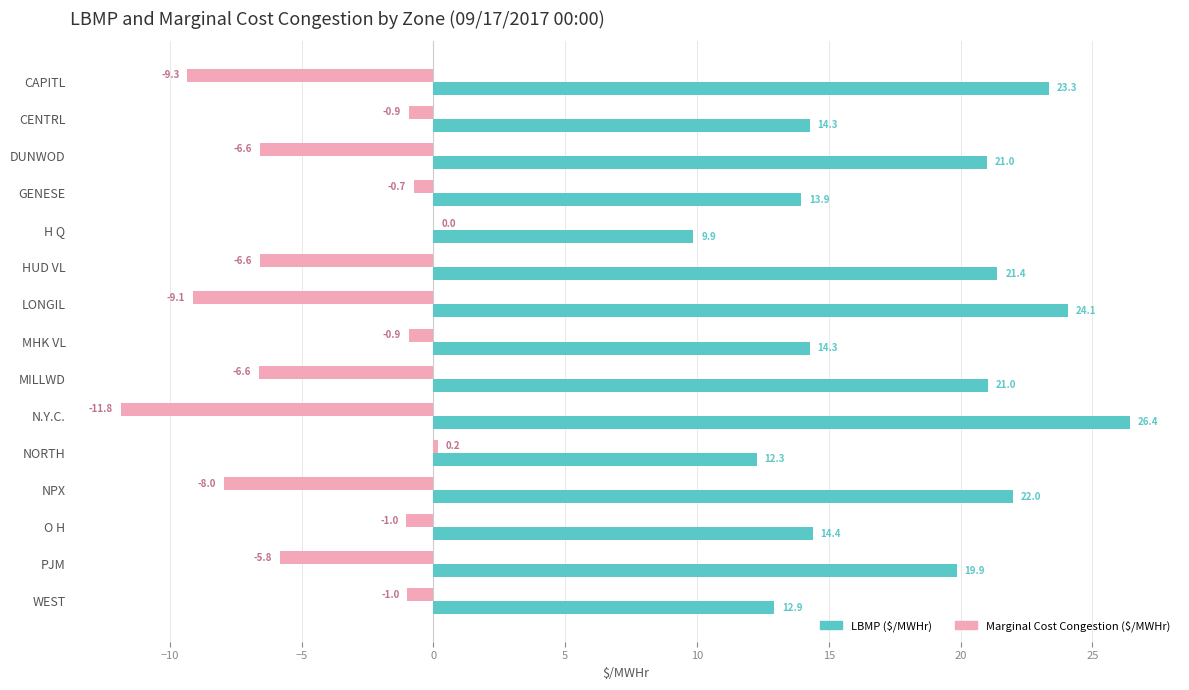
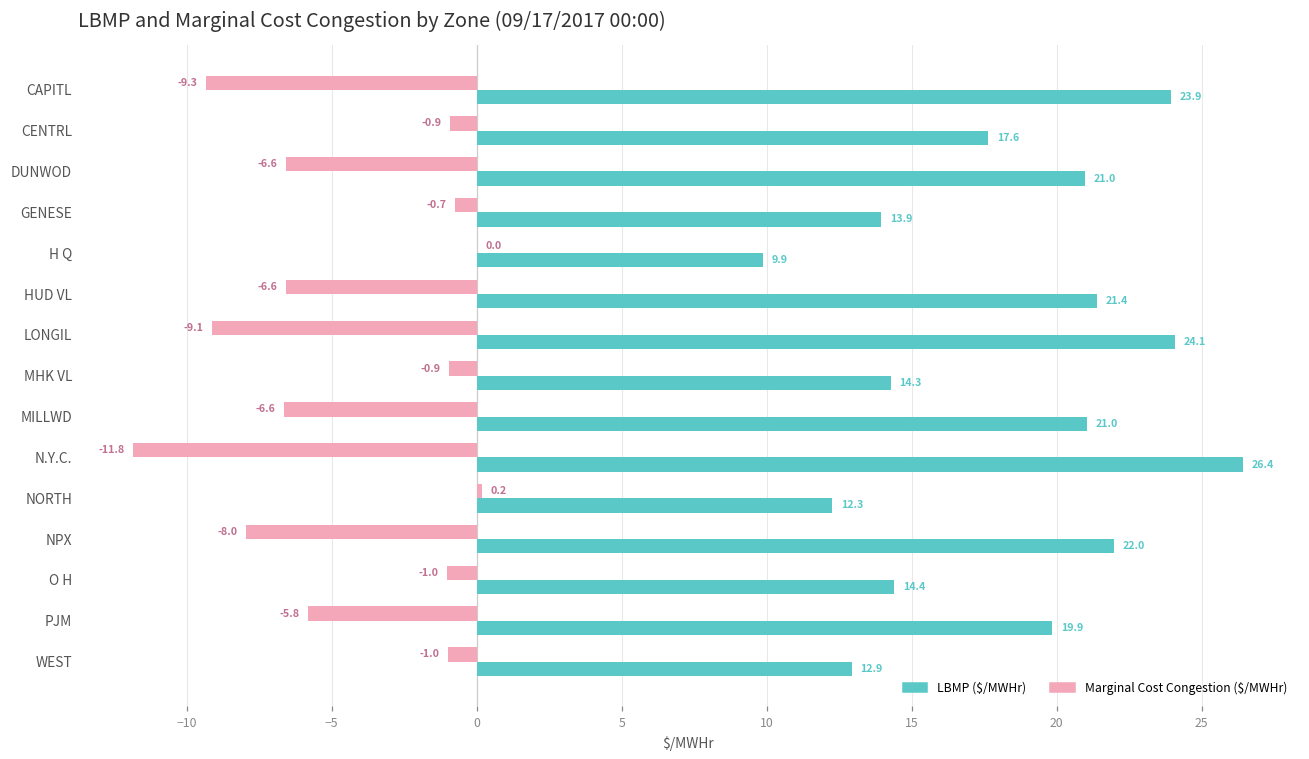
LBMP ($/MWHr), CAPITL: 23.3 -> 23.9
LBMP ($/MWHr), CENTRL: 14.3 -> 17.6
